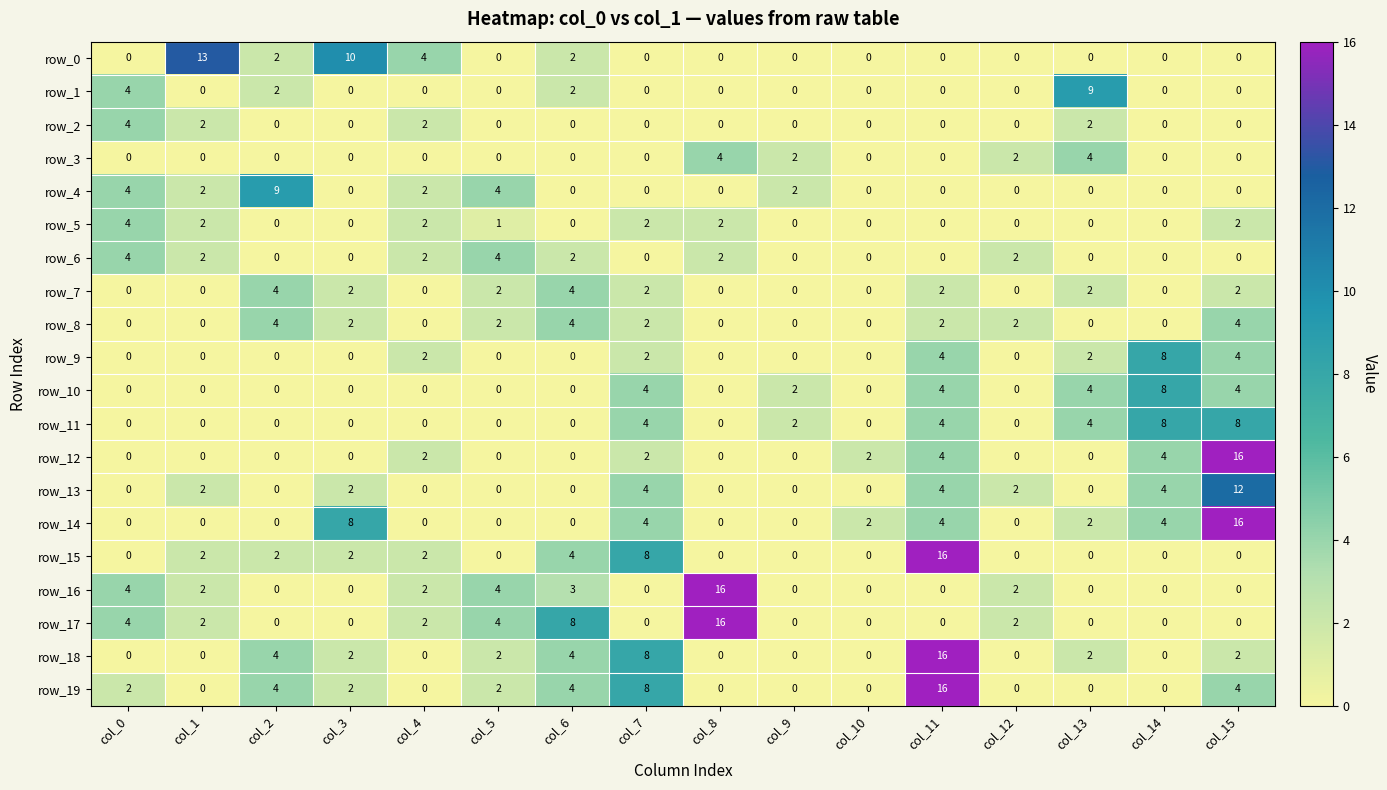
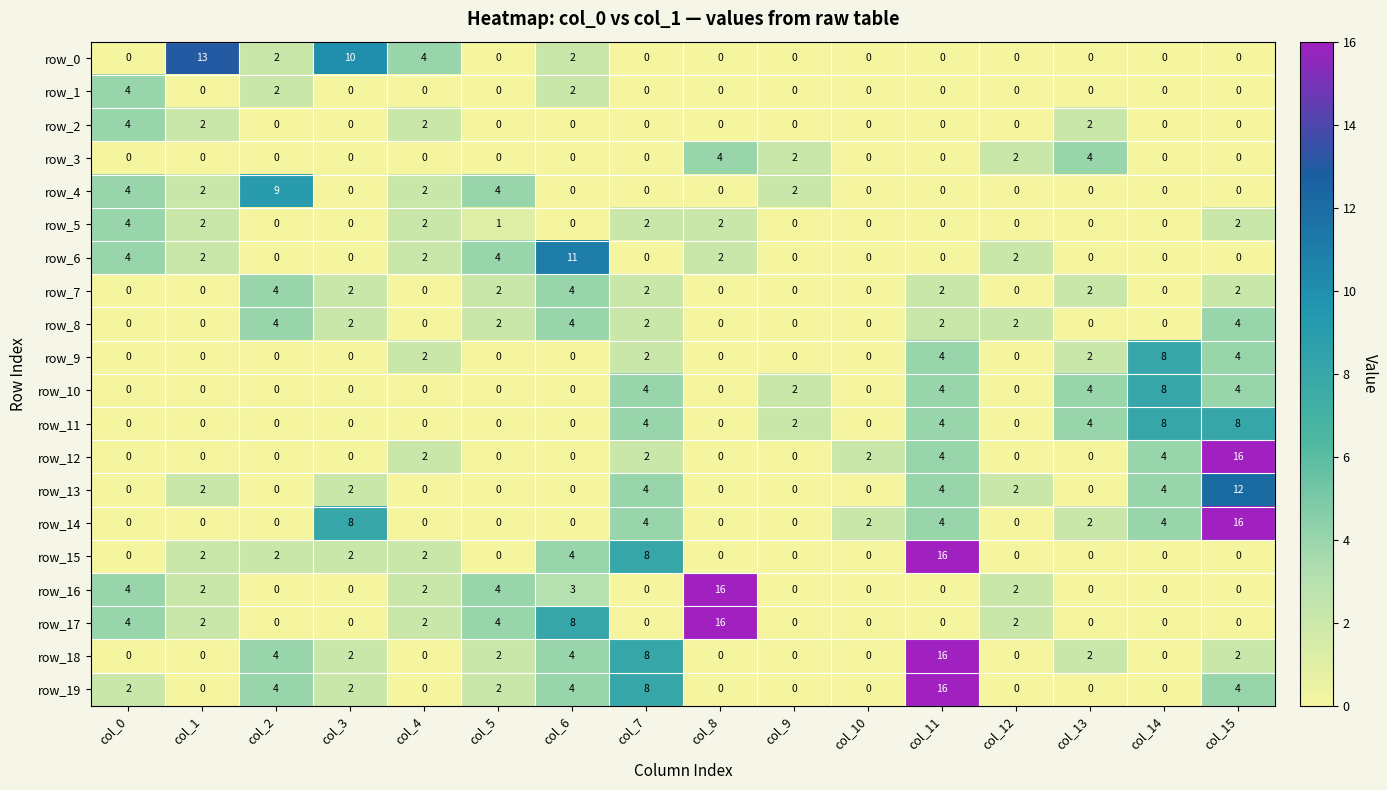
row_1, col_13: 9 -> 0
row_6, col_6: 2 -> 11
